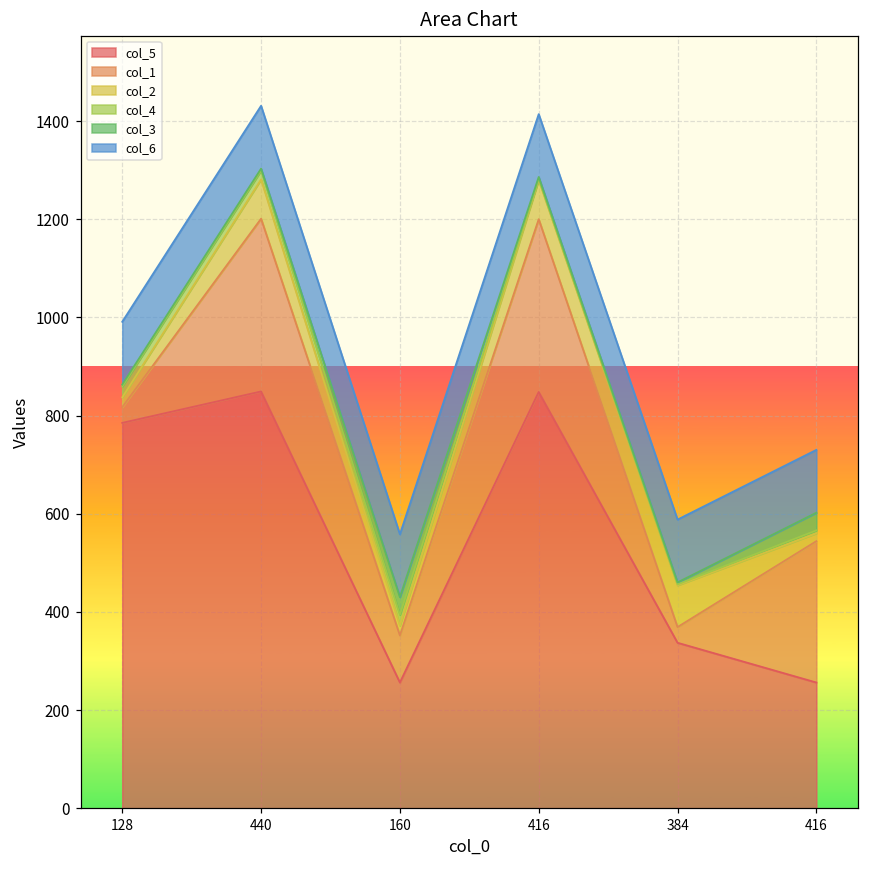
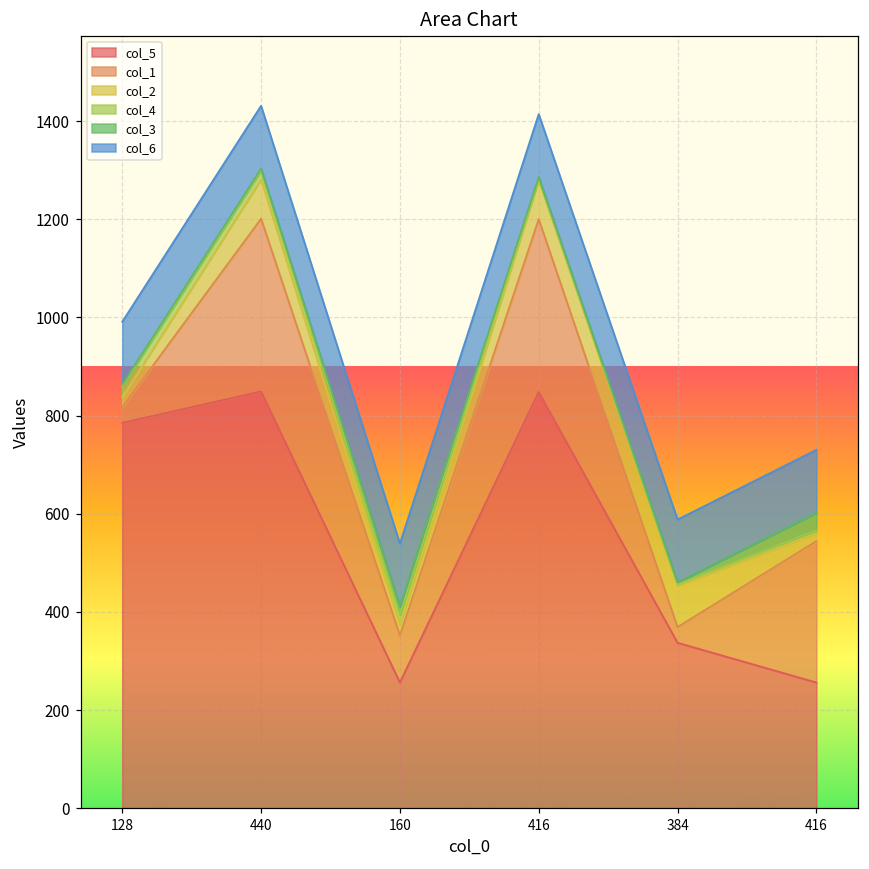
col_3, 160: 40 -> 20
